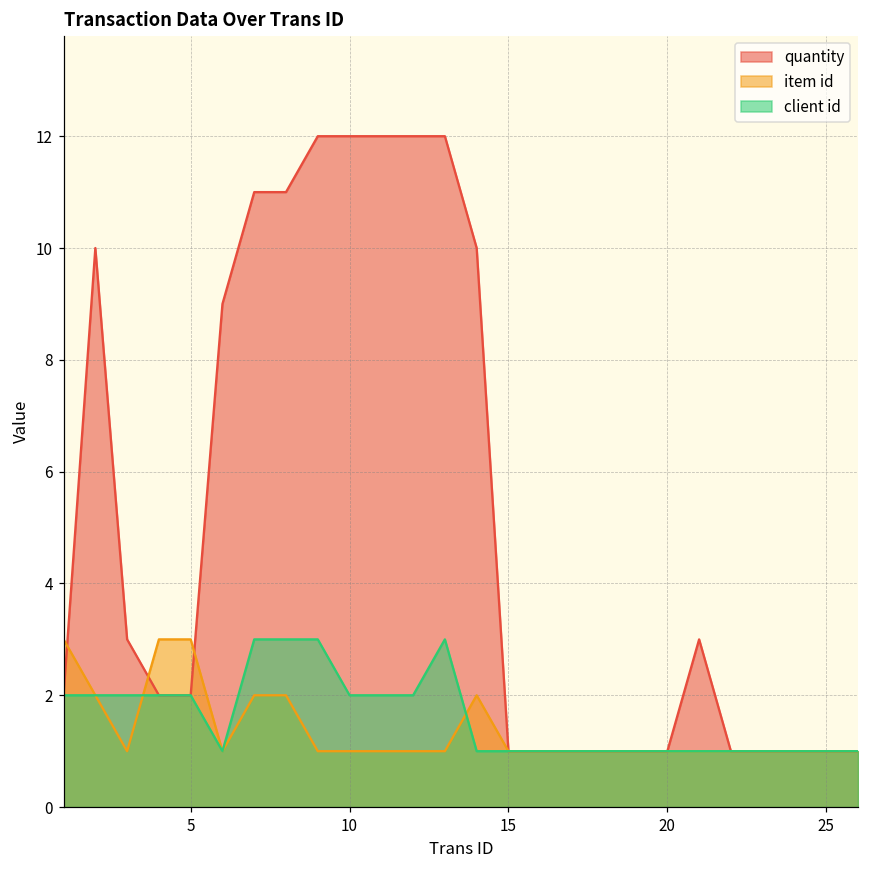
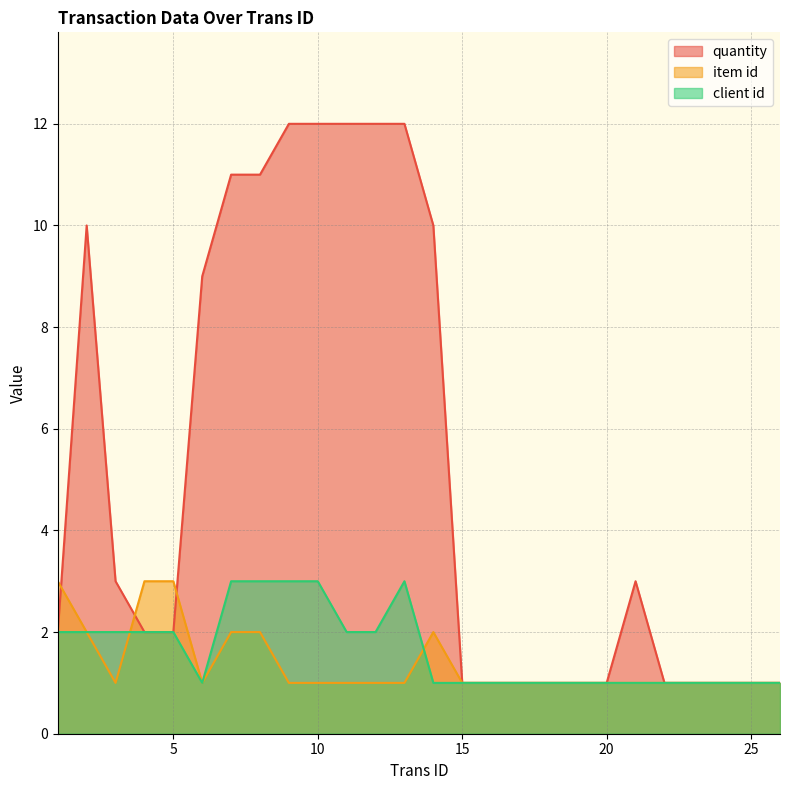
client id, 10: 2 -> 3
